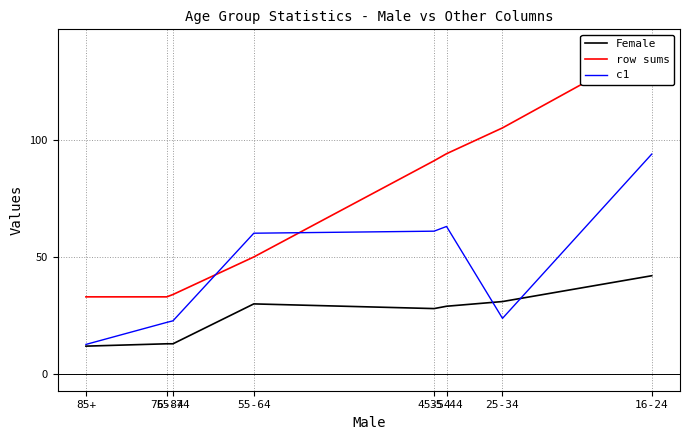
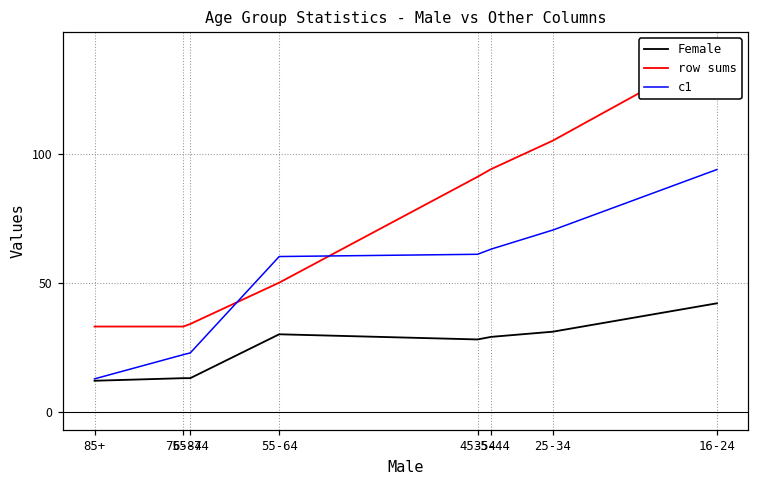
c1, 25-34: 24 -> 70
